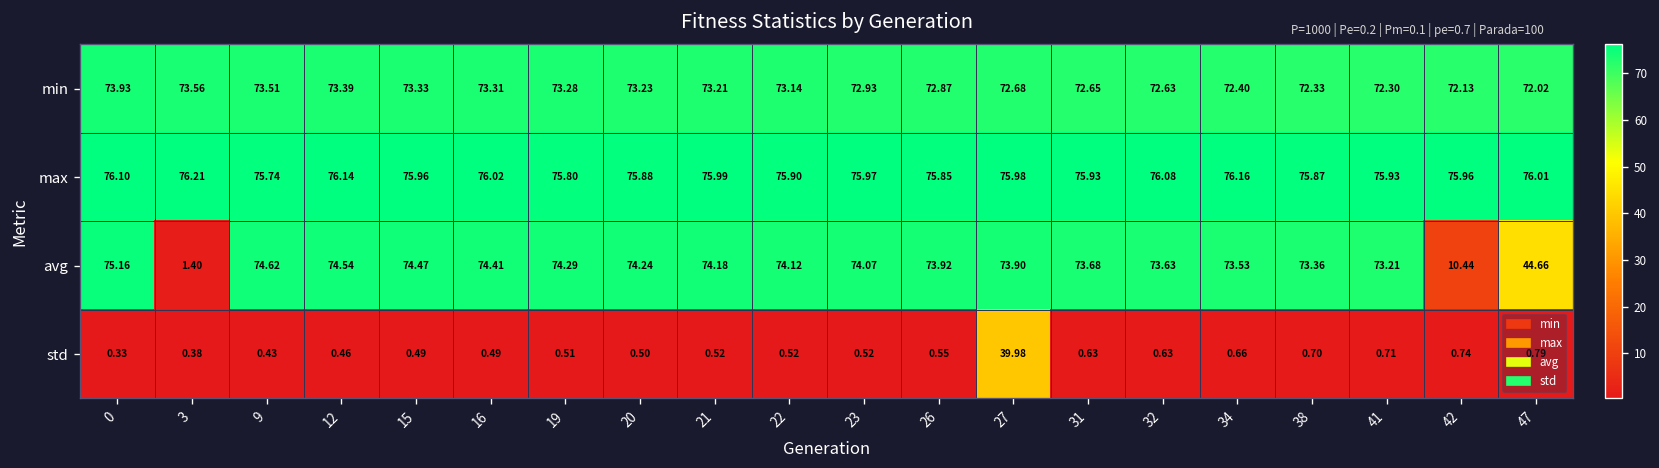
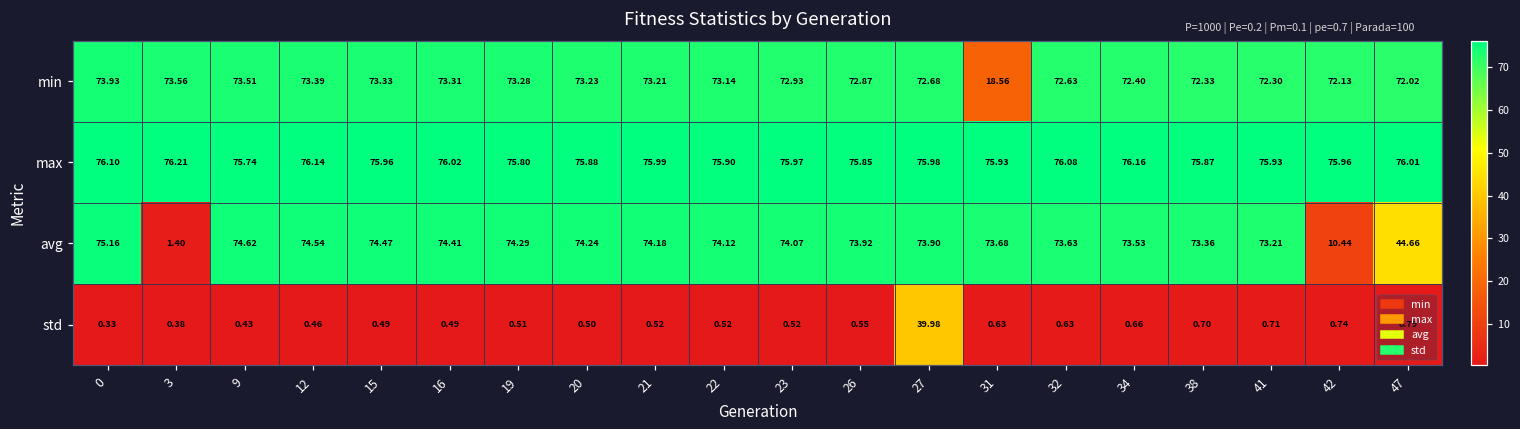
min, 31: 72.65 -> 18.56
